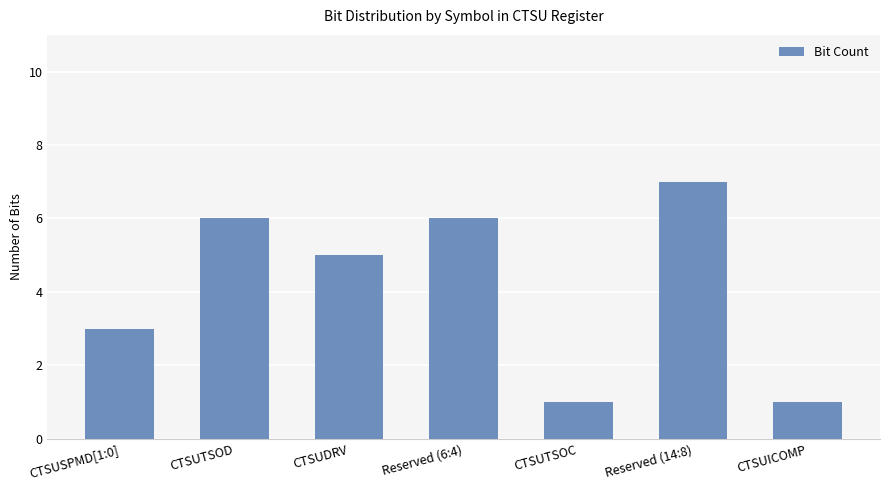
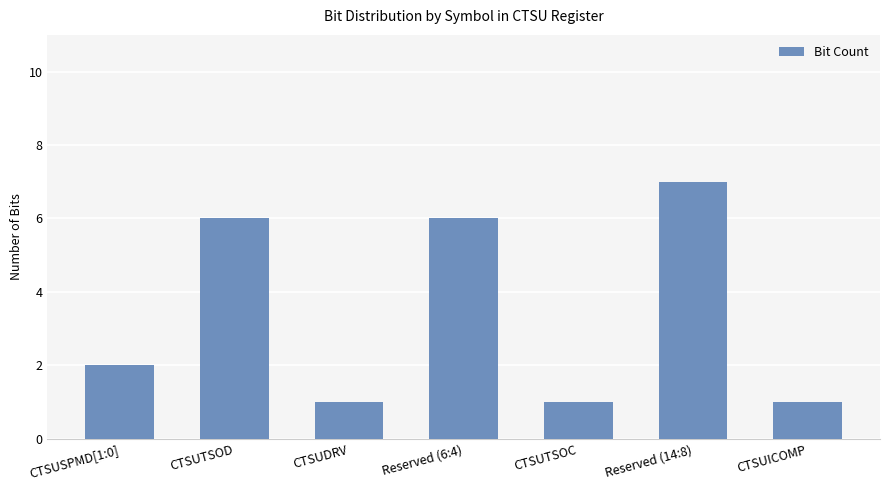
CTSUSPMD[1:0]: 3 -> 2
CTSUDRV: 5 -> 1
